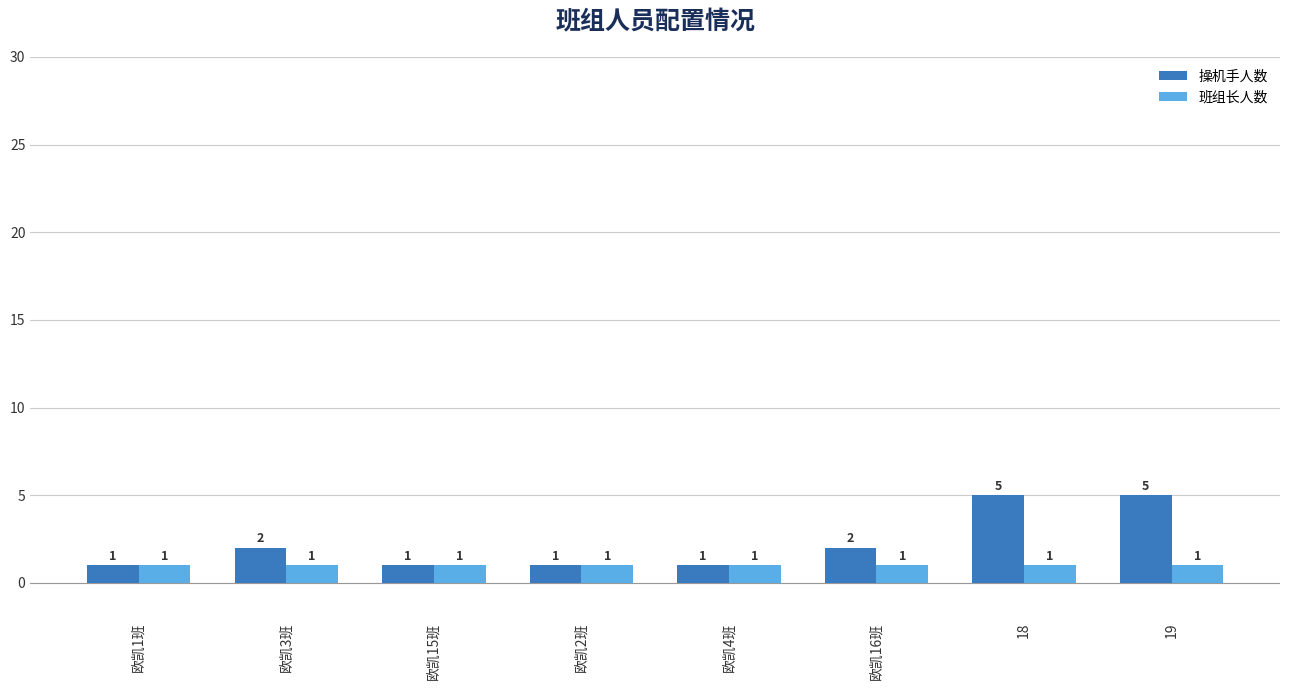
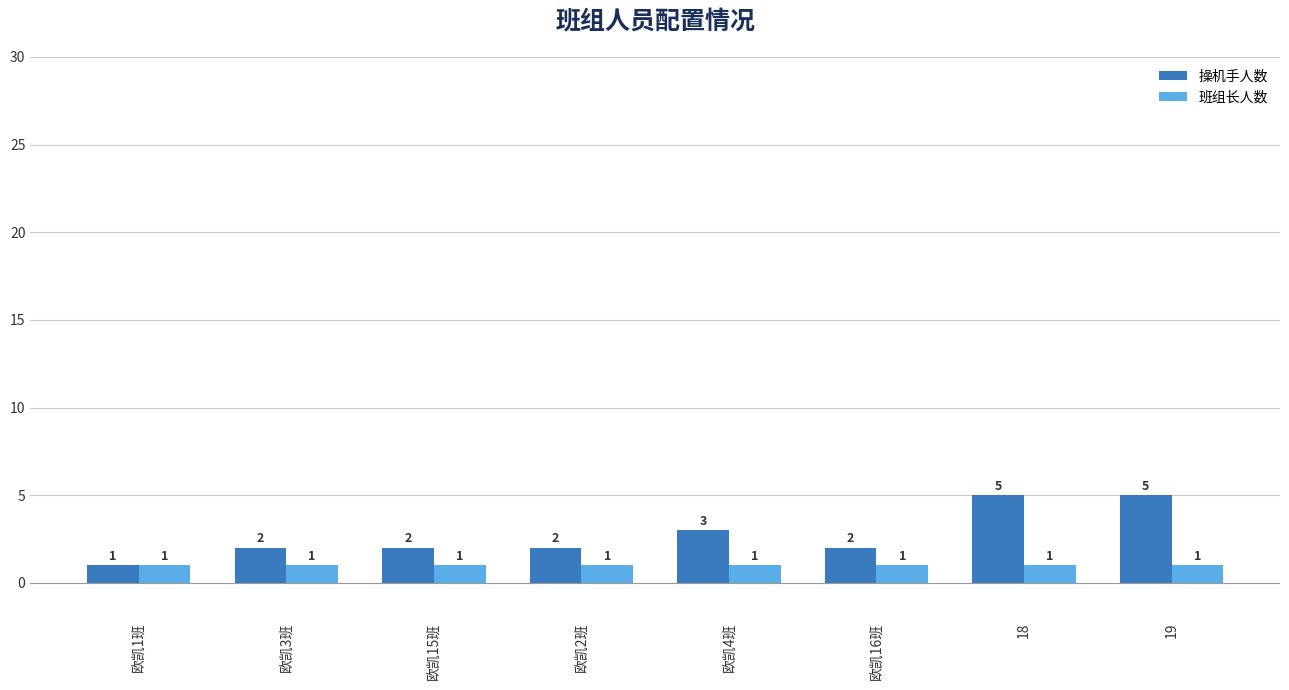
操机手人数, 欧凯15班: 1 -> 2
操机手人数, 欧凯2班: 1 -> 2
操机手人数, 欧凯4班: 1 -> 3
